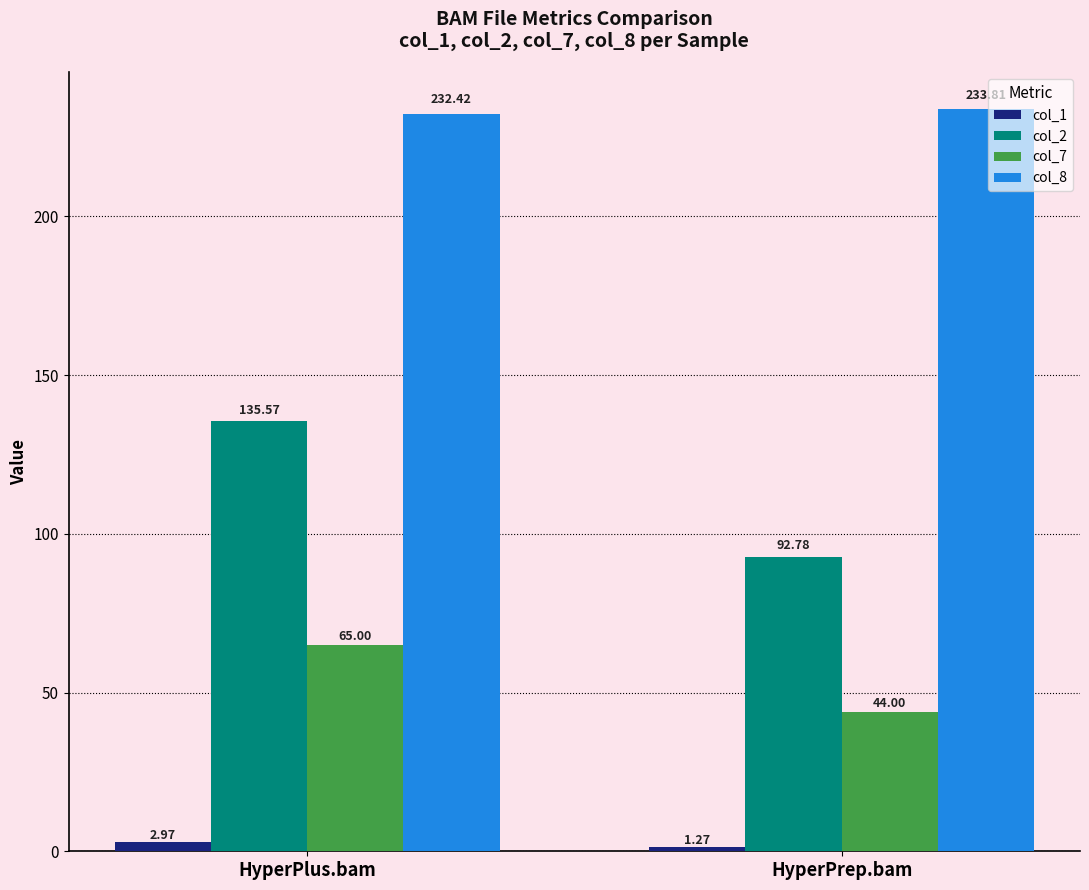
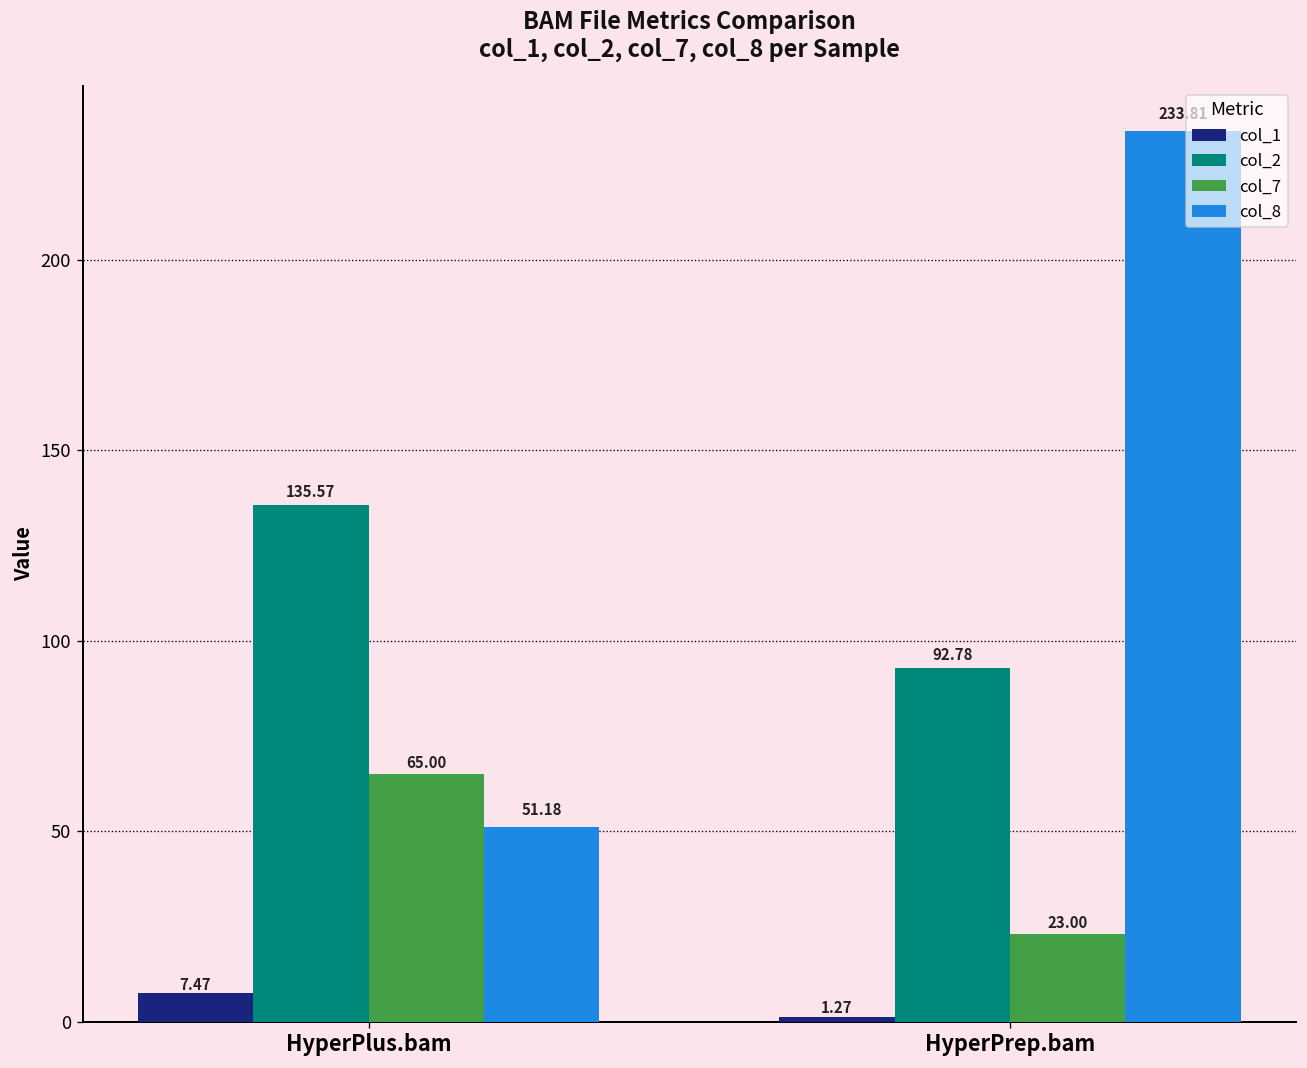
col_1, HyperPlus.bam: 2.97 -> 7.47
col_8, HyperPlus.bam: 232.42 -> 51.18
col_7, HyperPrep.bam: 44.00 -> 23.00
